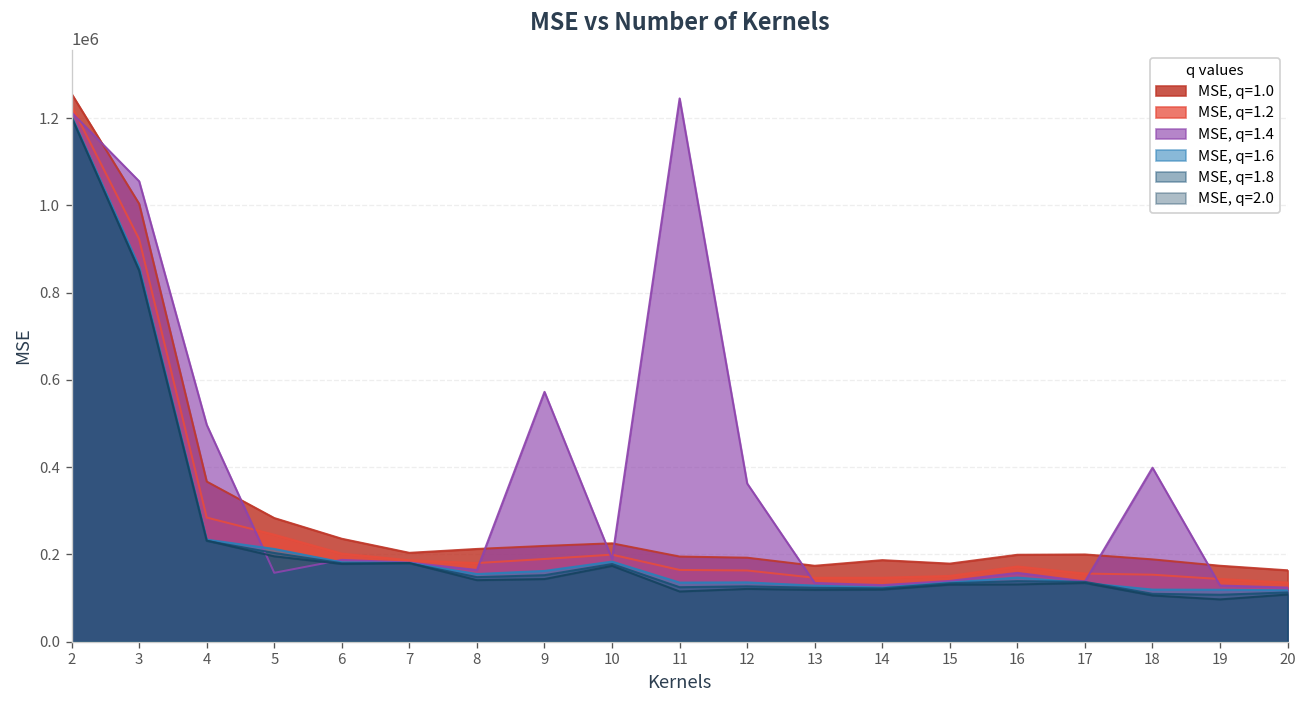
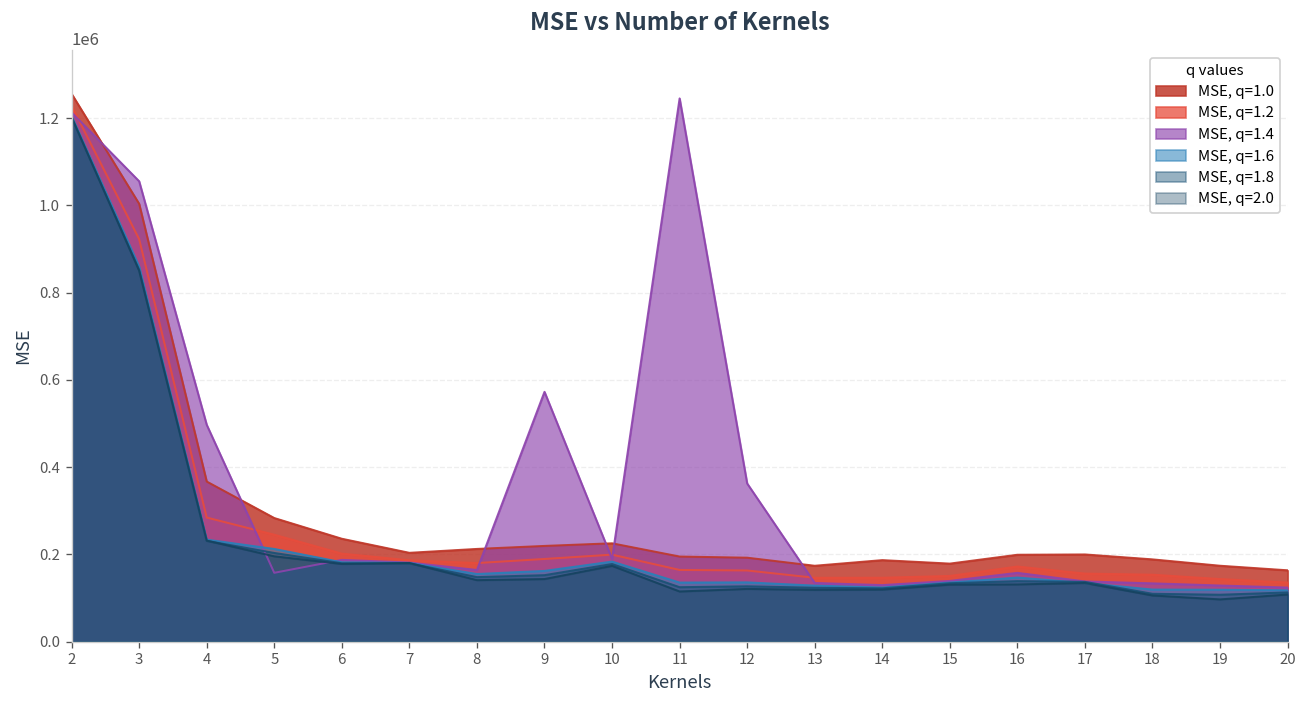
MSE, q=1.4, 18: 400000 -> 130000
